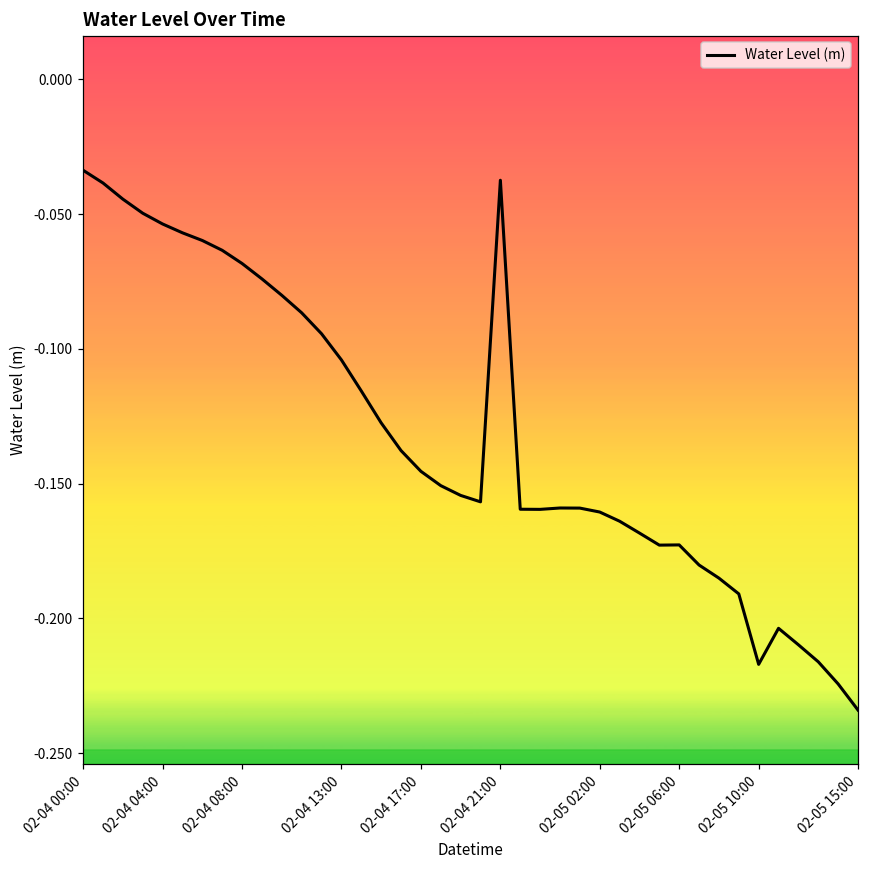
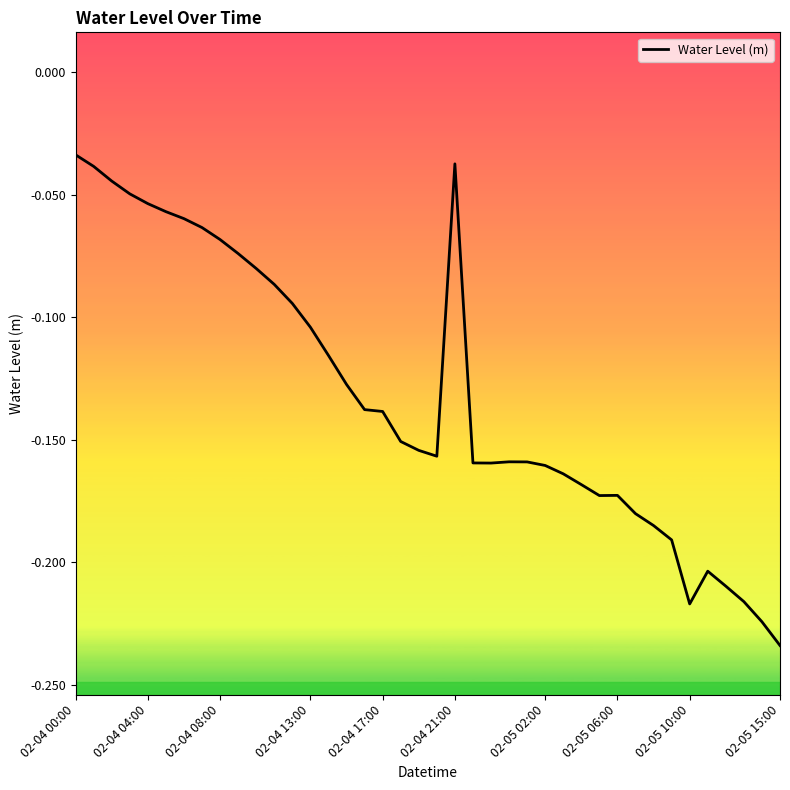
02-04 17:00: -0.145 -> -0.138
